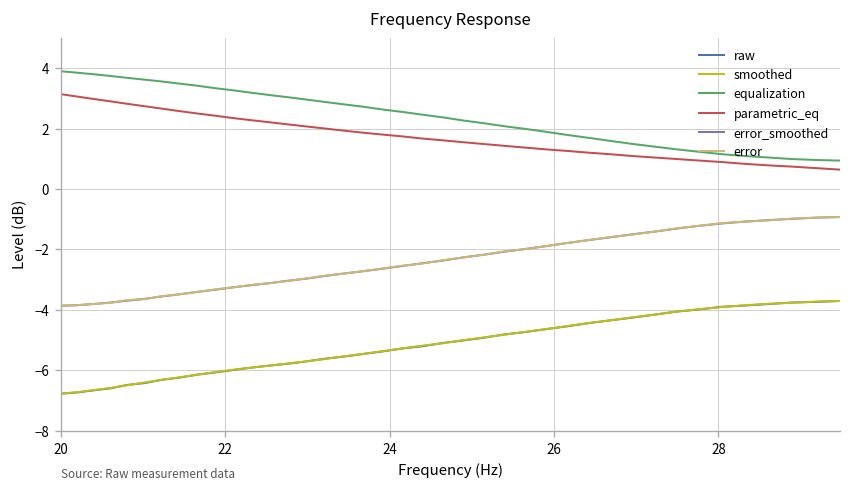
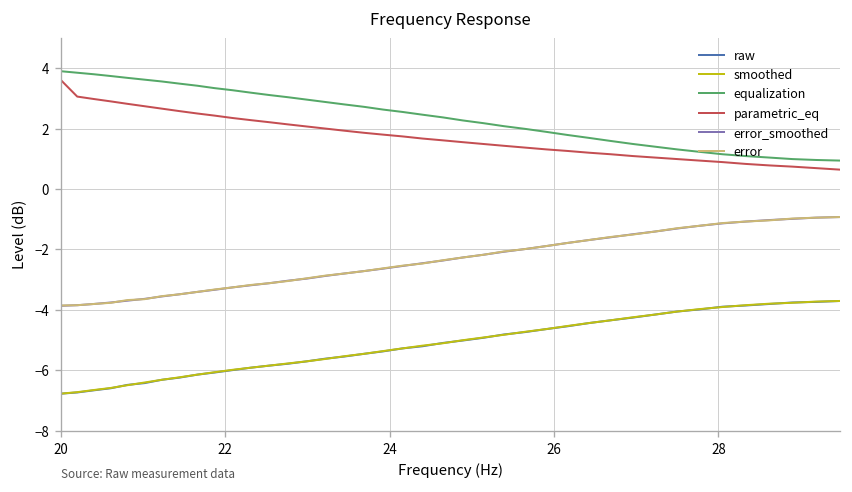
parametric_eq, 20: 3.1 -> 3.6
